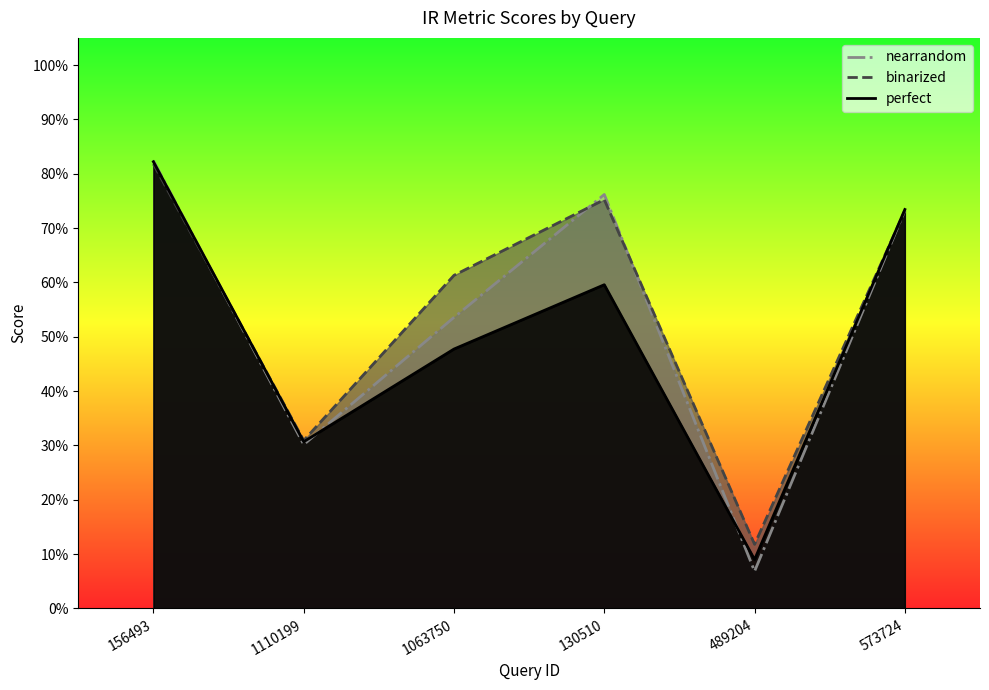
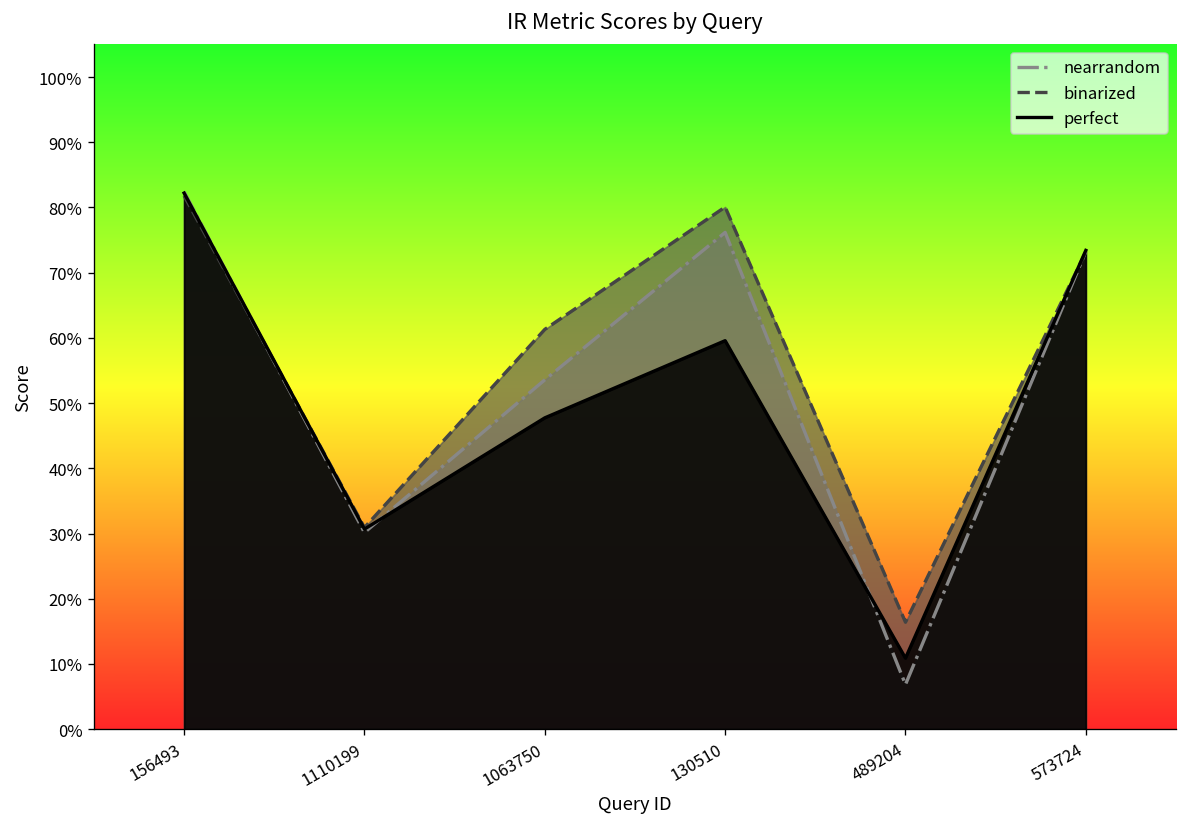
binarized, 130510: 75% -> 80%
binarized, 489204: 12% -> 16%
perfect, 489204: 9% -> 11%
